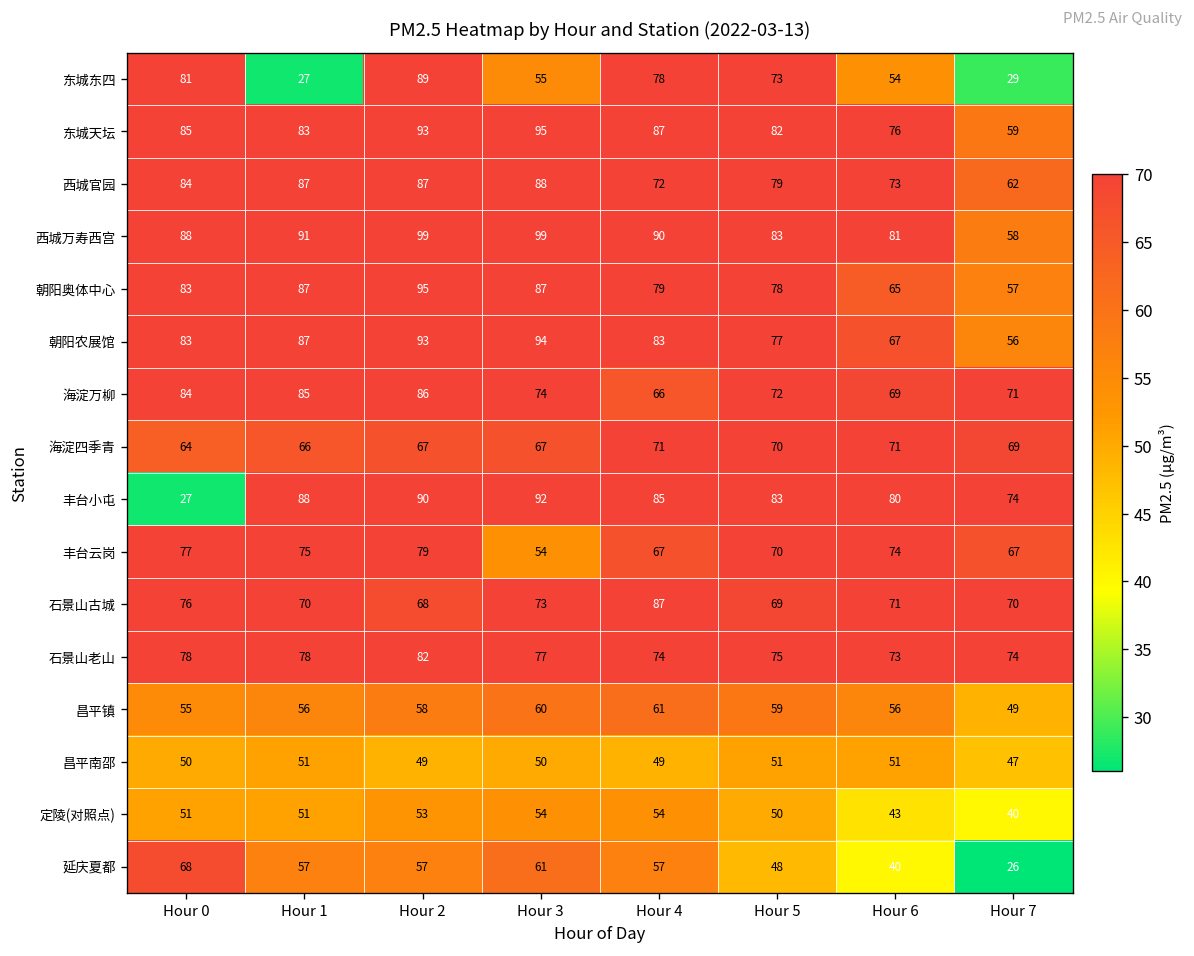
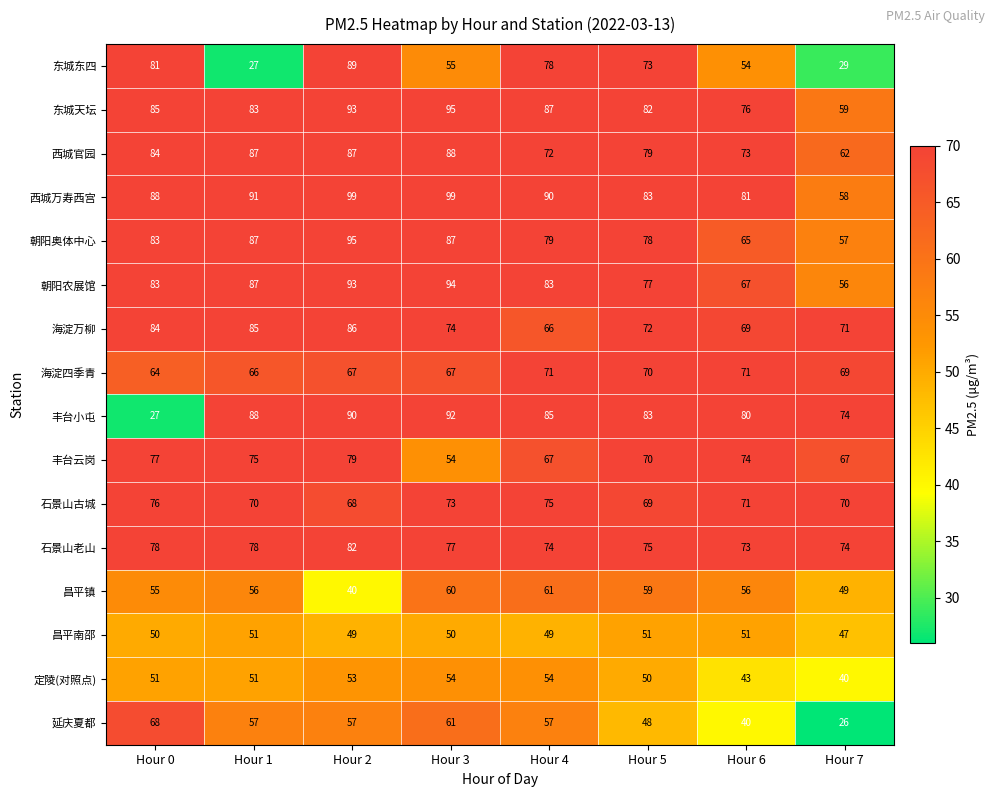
石景山古城, Hour 4: 87 -> 75
昌平镇, Hour 2: 58 -> 40
